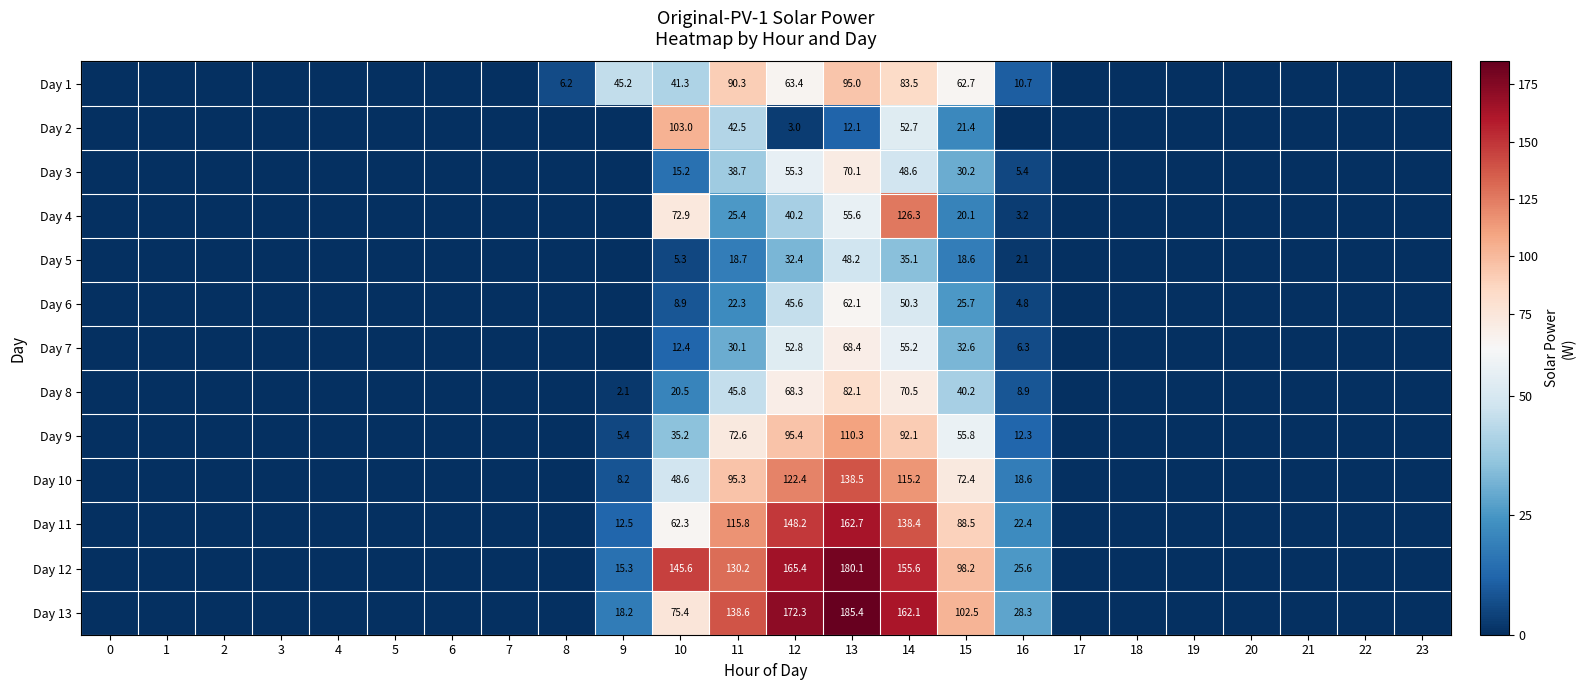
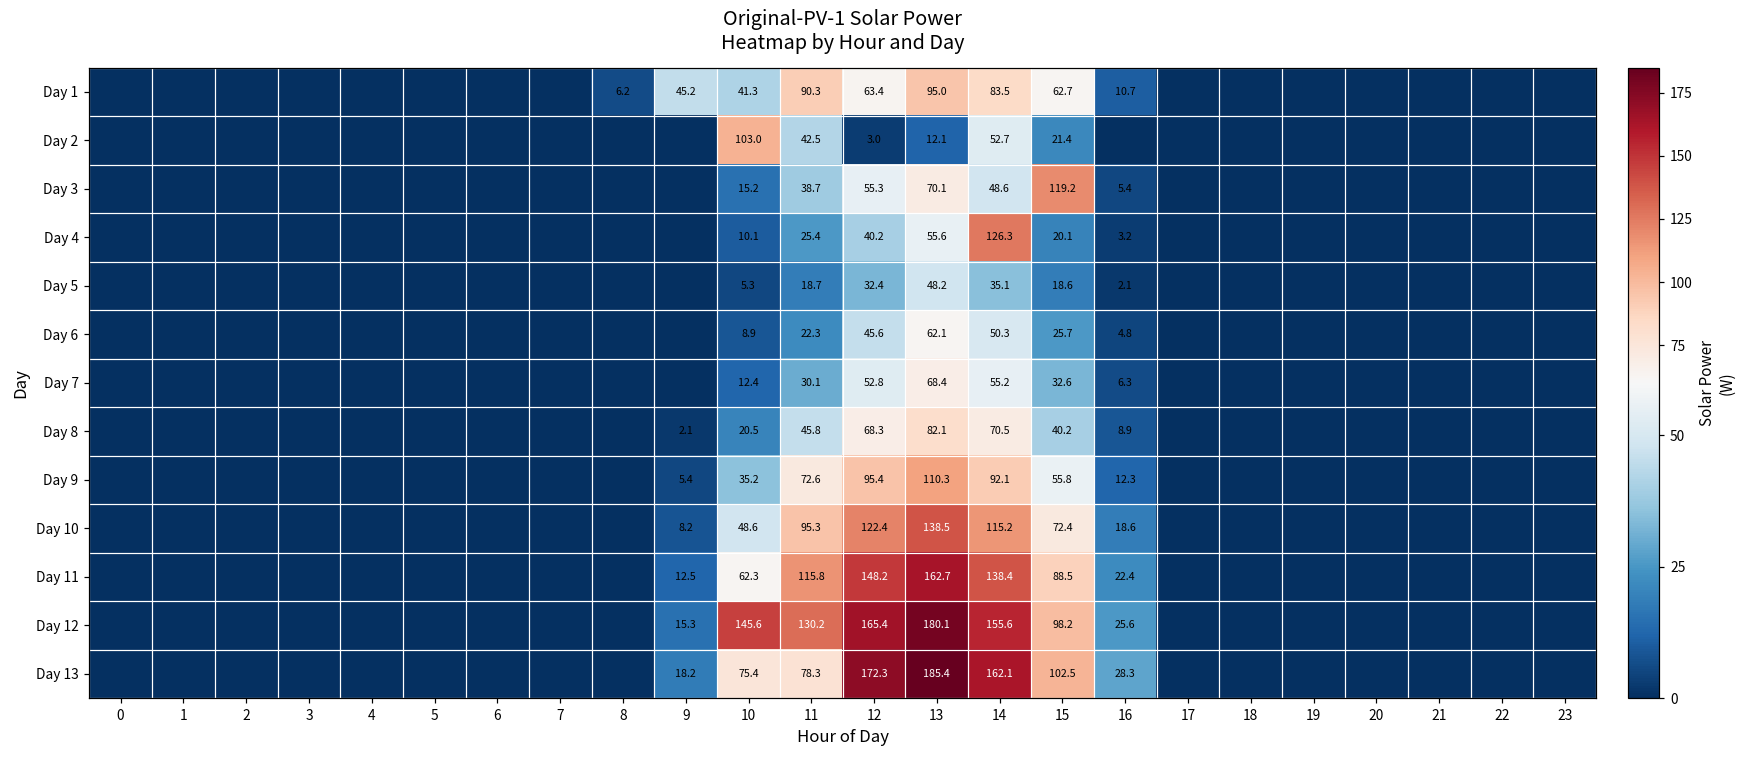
Day 3, 15: 30.2 -> 119.2
Day 4, 10: 72.9 -> 10.1
Day 13, 11: 138.6 -> 78.3
